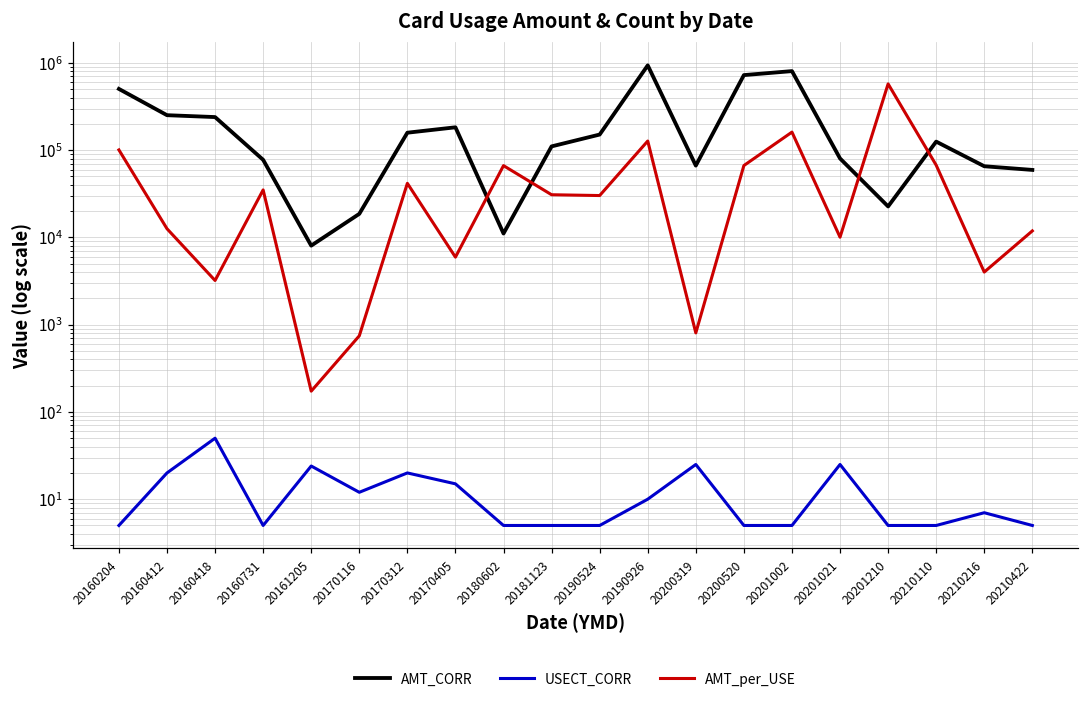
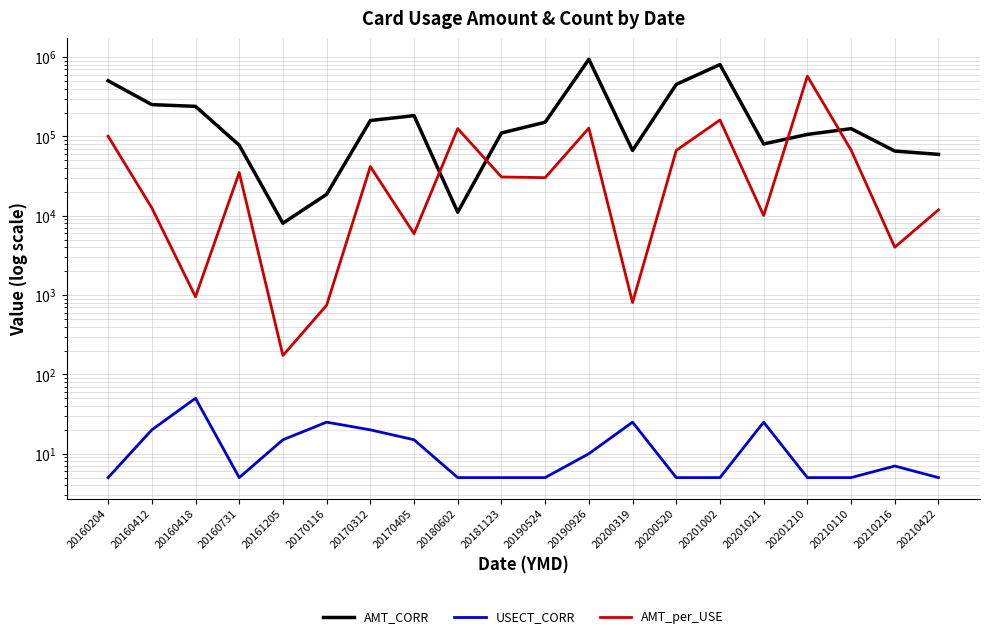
AMT_per_USE, 20160418: 3200 -> 1000
USECT_CORR, 20161205: 24 -> 15
USECT_CORR, 20170116: 12 -> 25
AMT_per_USE, 20180602: 70000 -> 130000
AMT_CORR, 20200520: 700000 -> 500000
AMT_CORR, 20201210: 23000 -> 110000
